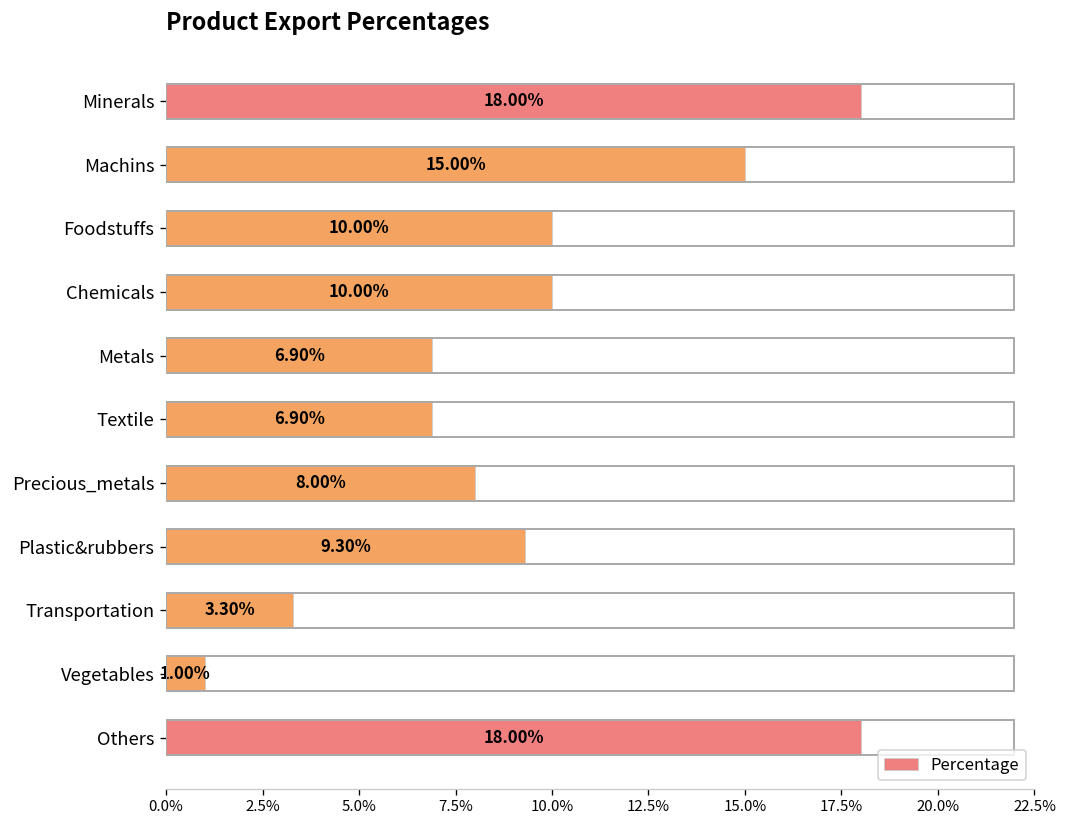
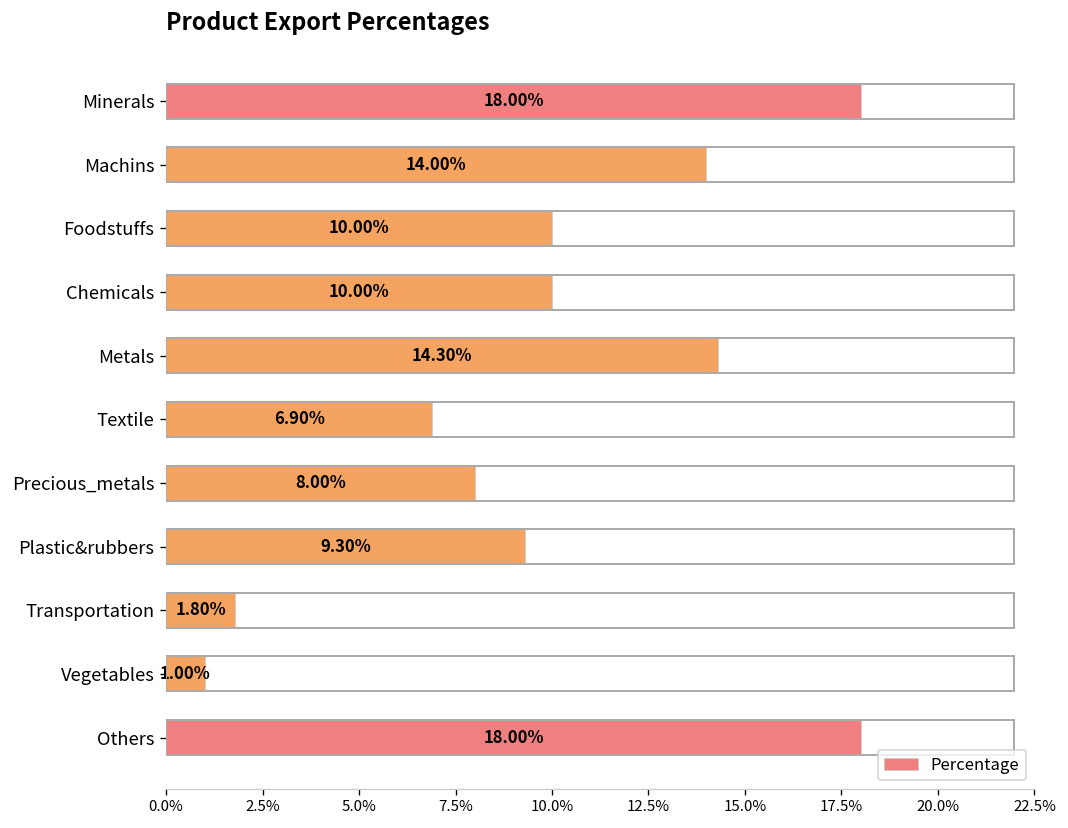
Machins: 15.00% -> 14.00%
Metals: 6.90% -> 14.30%
Transportation: 3.30% -> 1.80%
